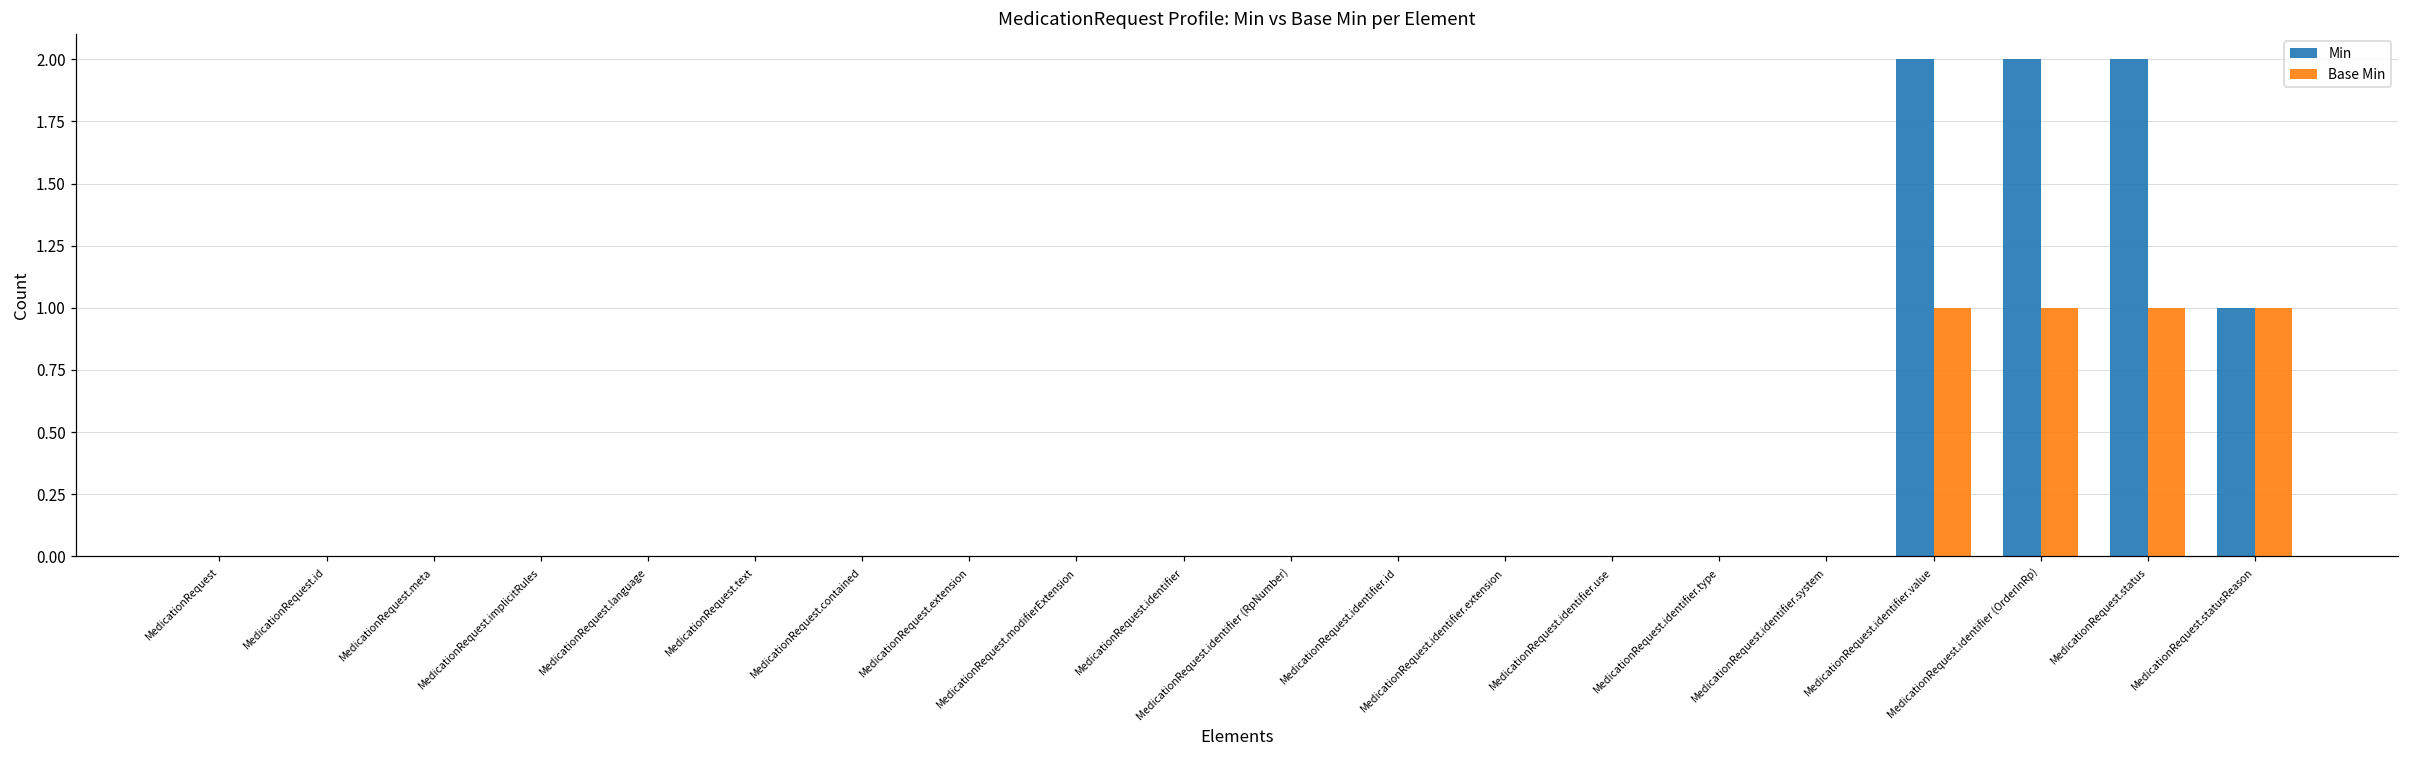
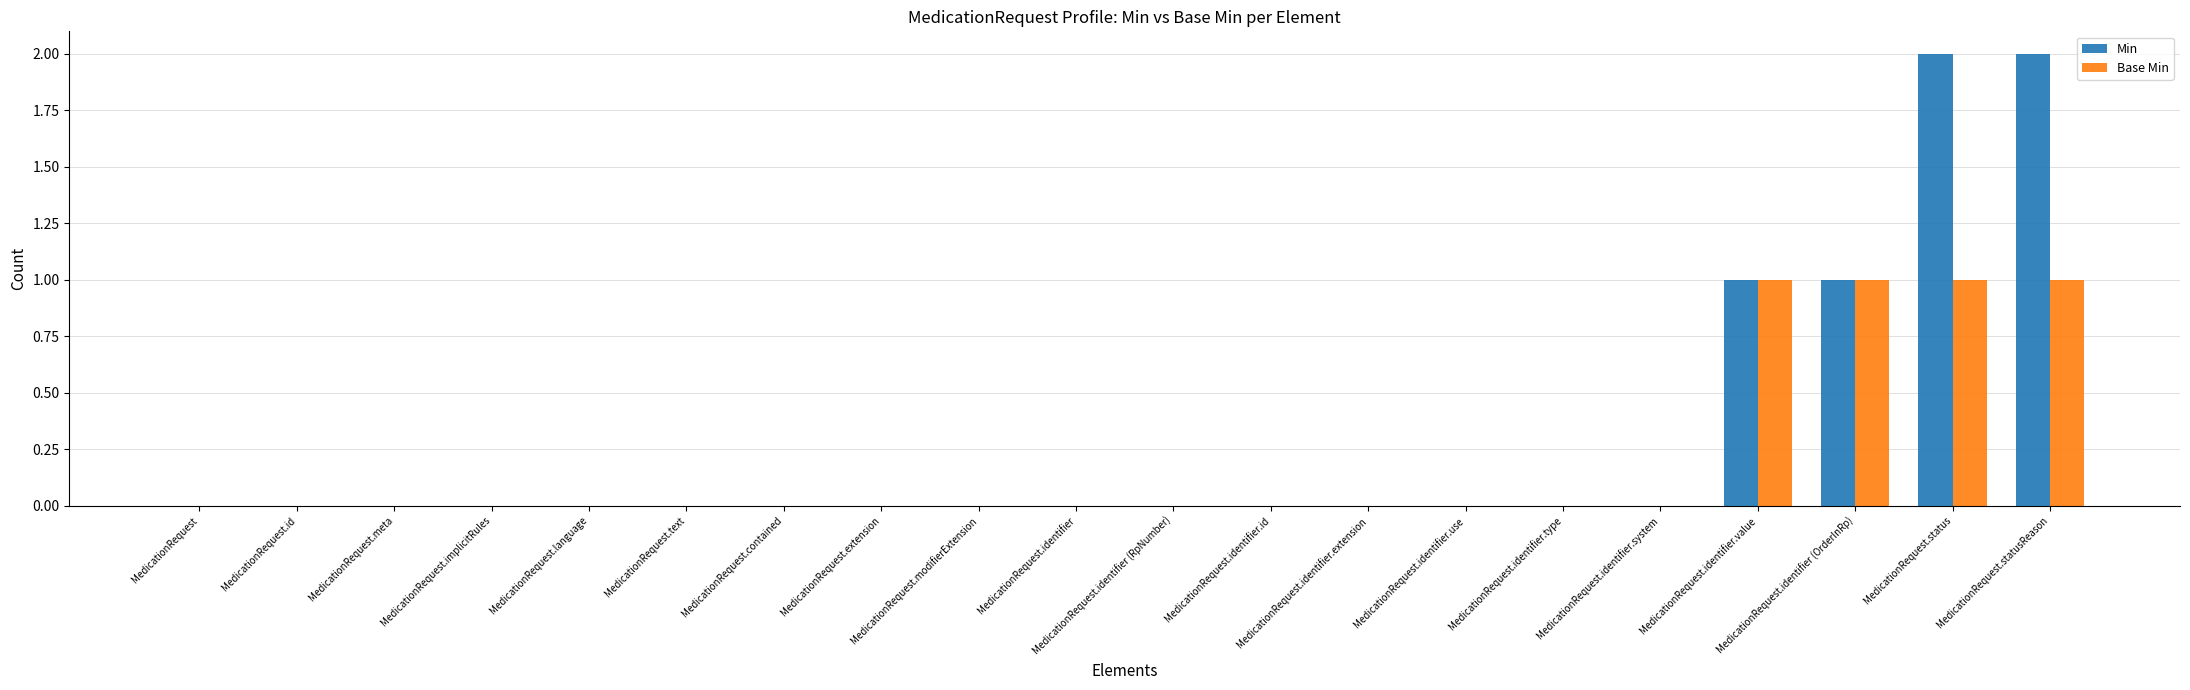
Min, MedicationRequest.identifier.value: 2 -> 1
Min, MedicationRequest.identifier (OrderInRp): 2 -> 1
Min, MedicationRequest.statusReason: 1 -> 2
